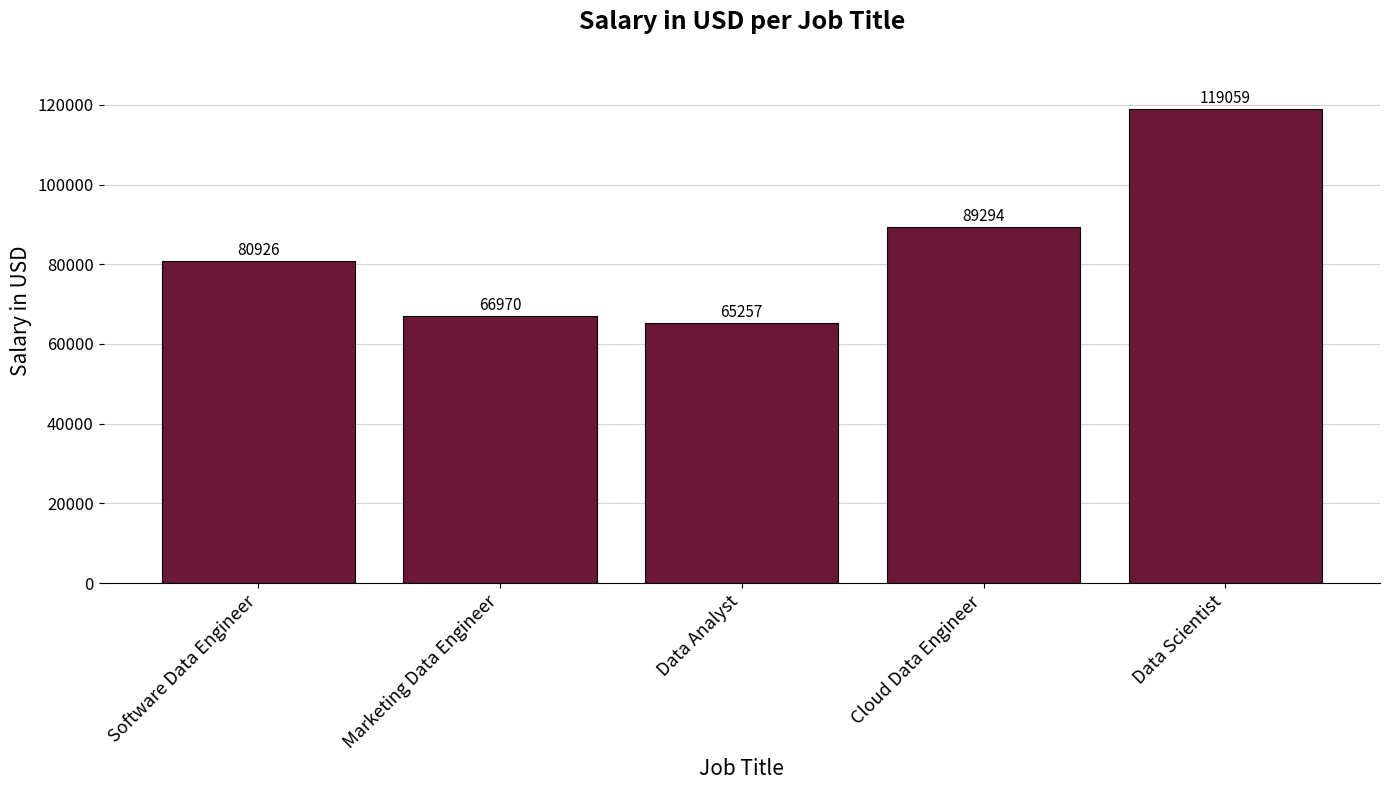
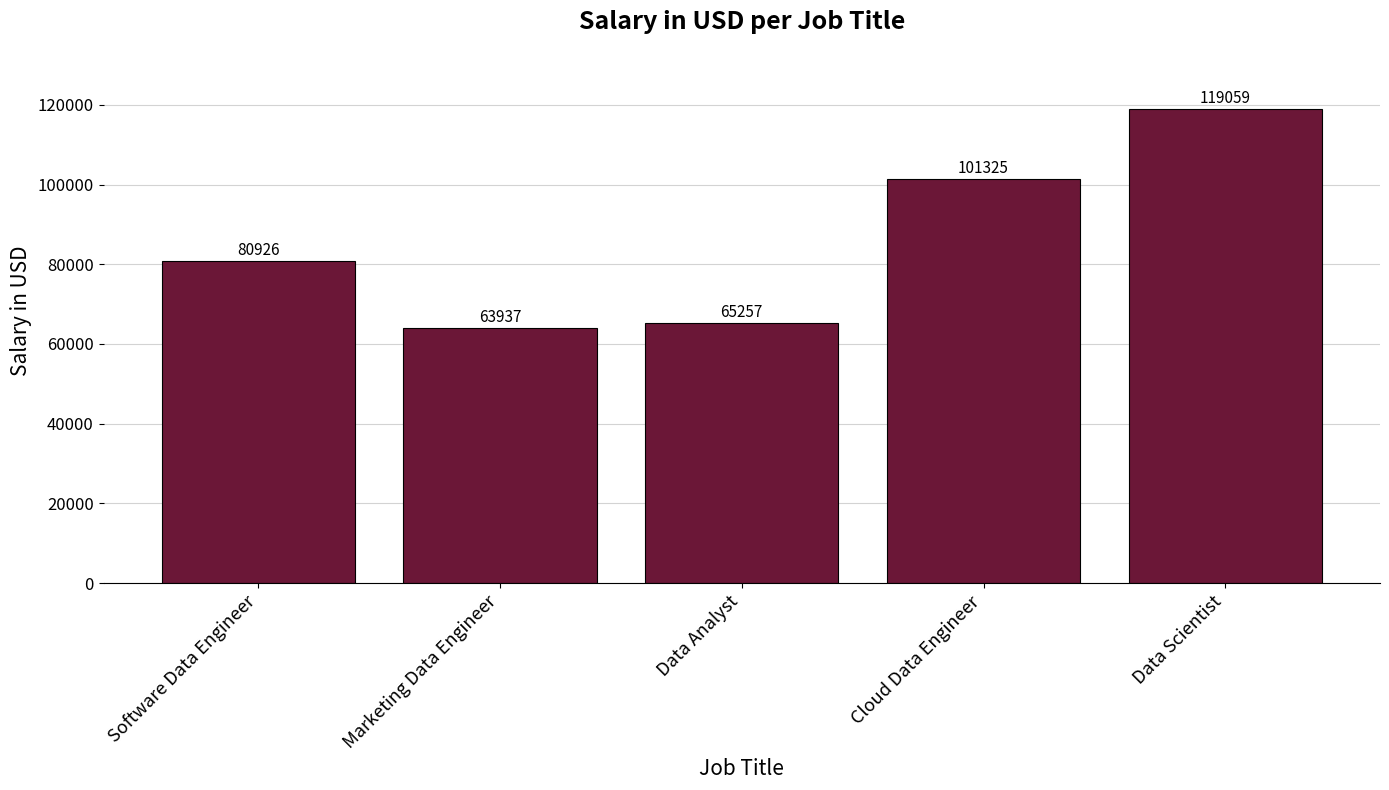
Marketing Data Engineer: 66970 -> 63937
Cloud Data Engineer: 89294 -> 101325
